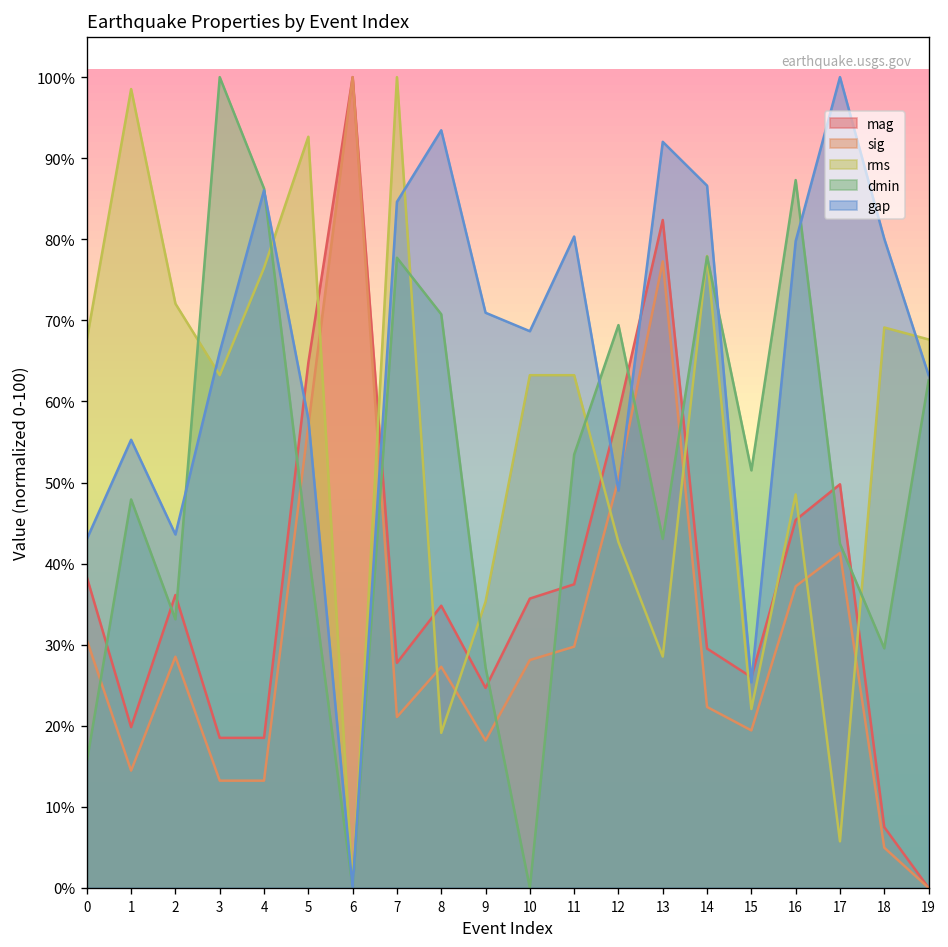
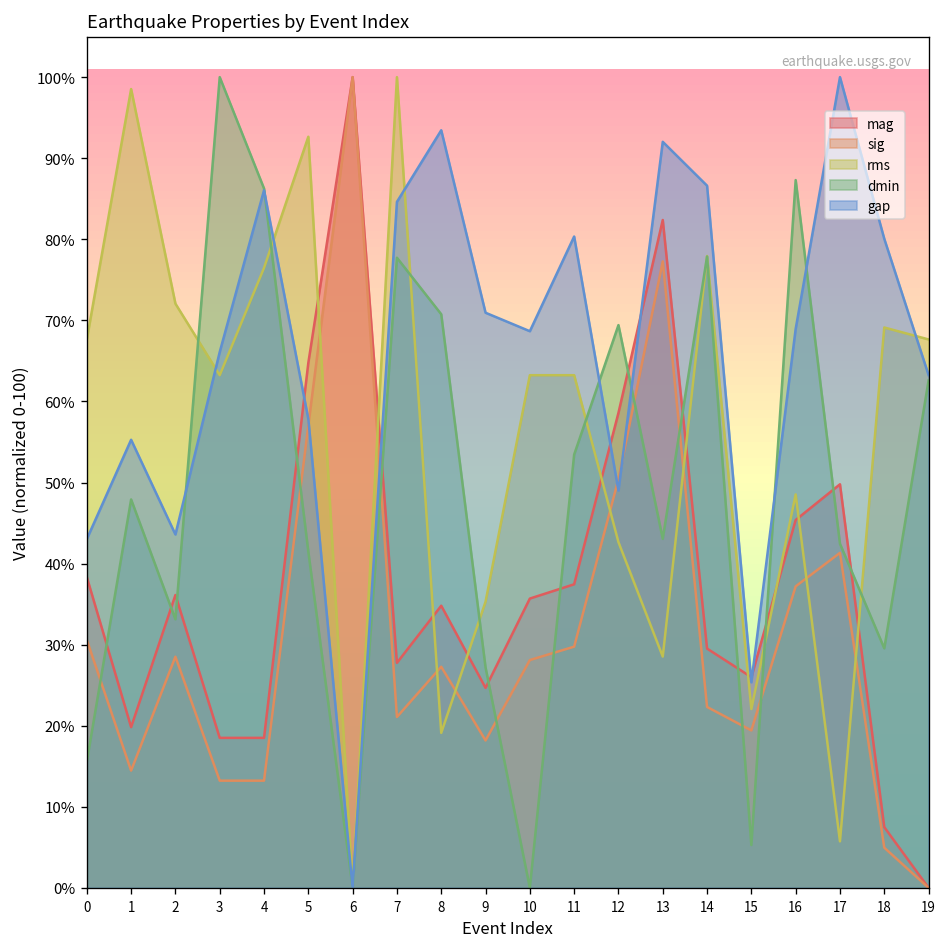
dmin, 15: 51% -> 5%
gap, 16: 80% -> 69%
